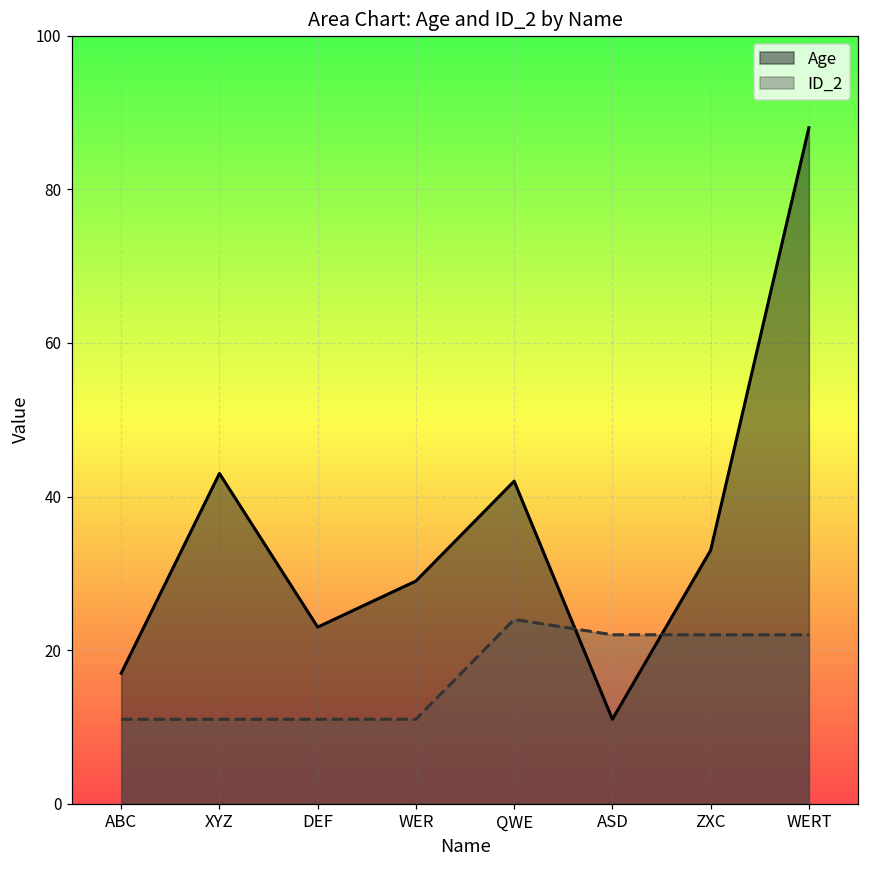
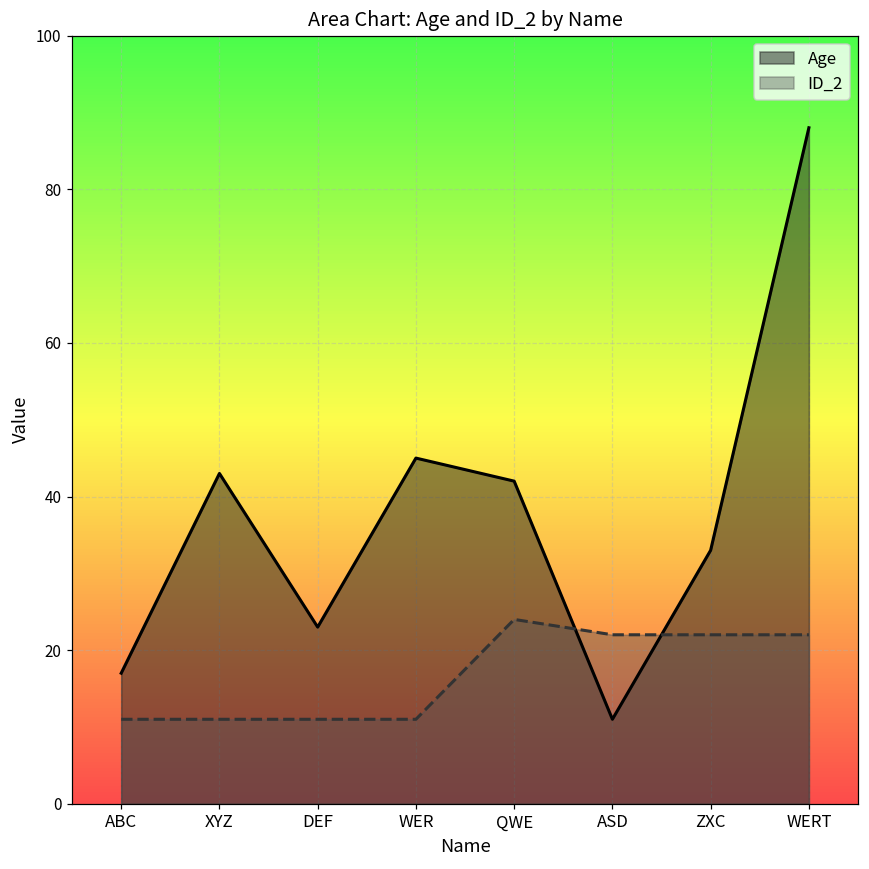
Age, WER: 29 -> 45
